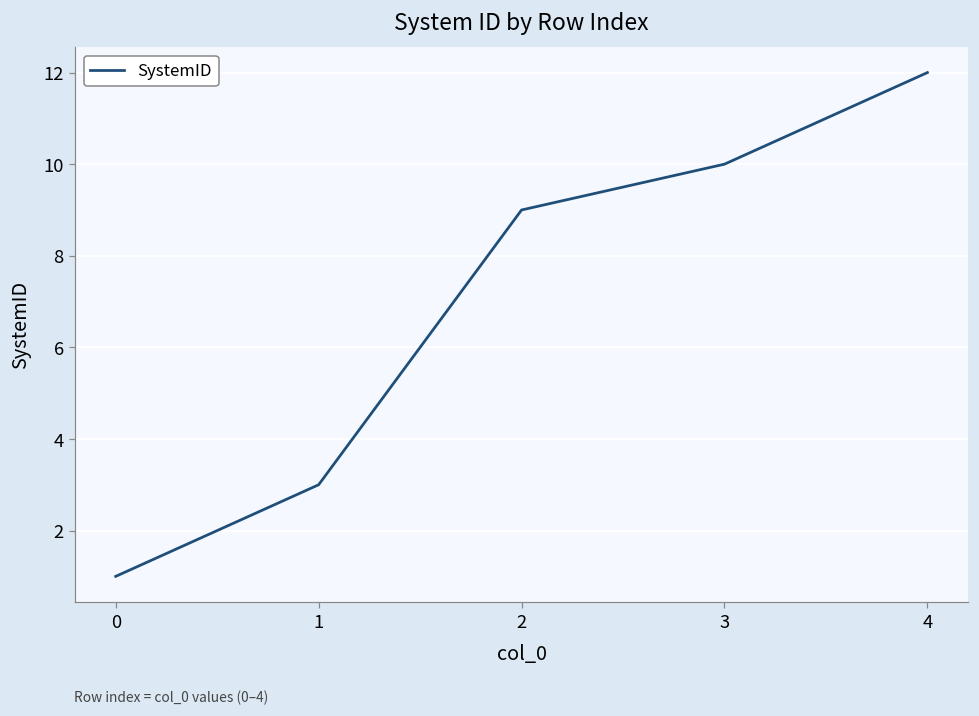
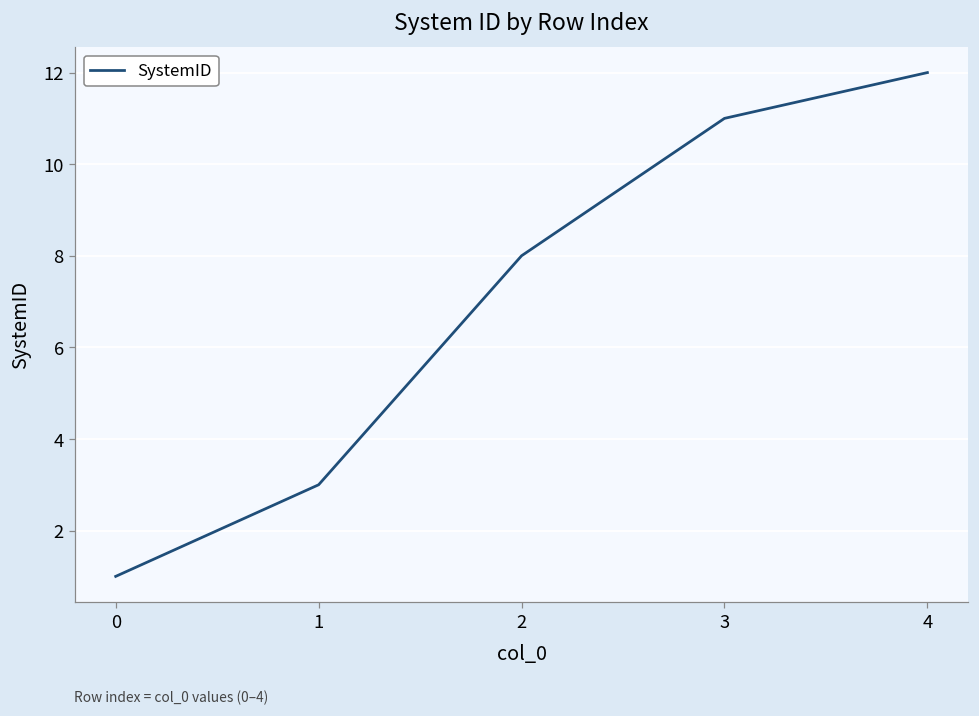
2: 9 -> 8
3: 10 -> 11
